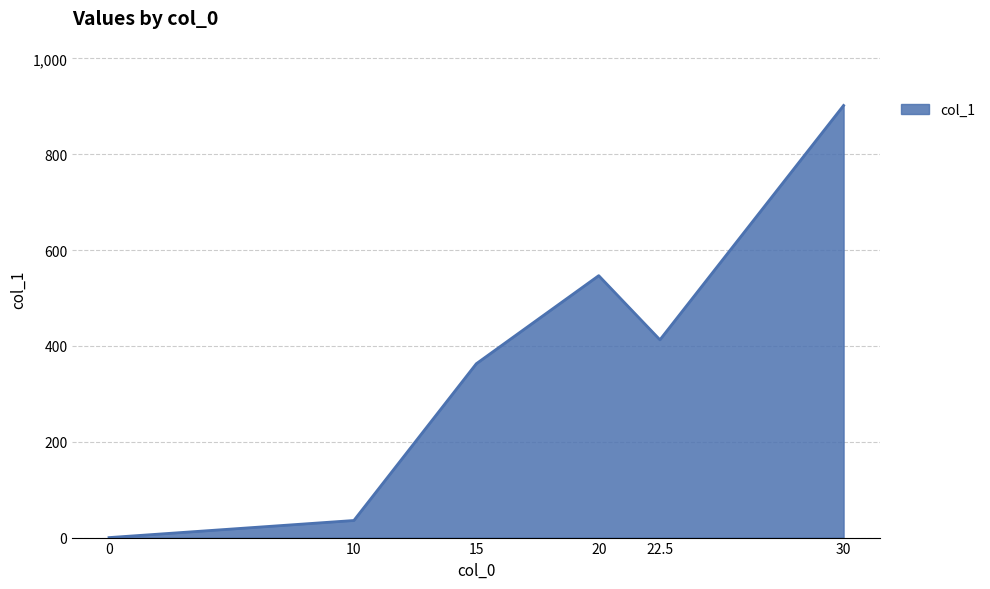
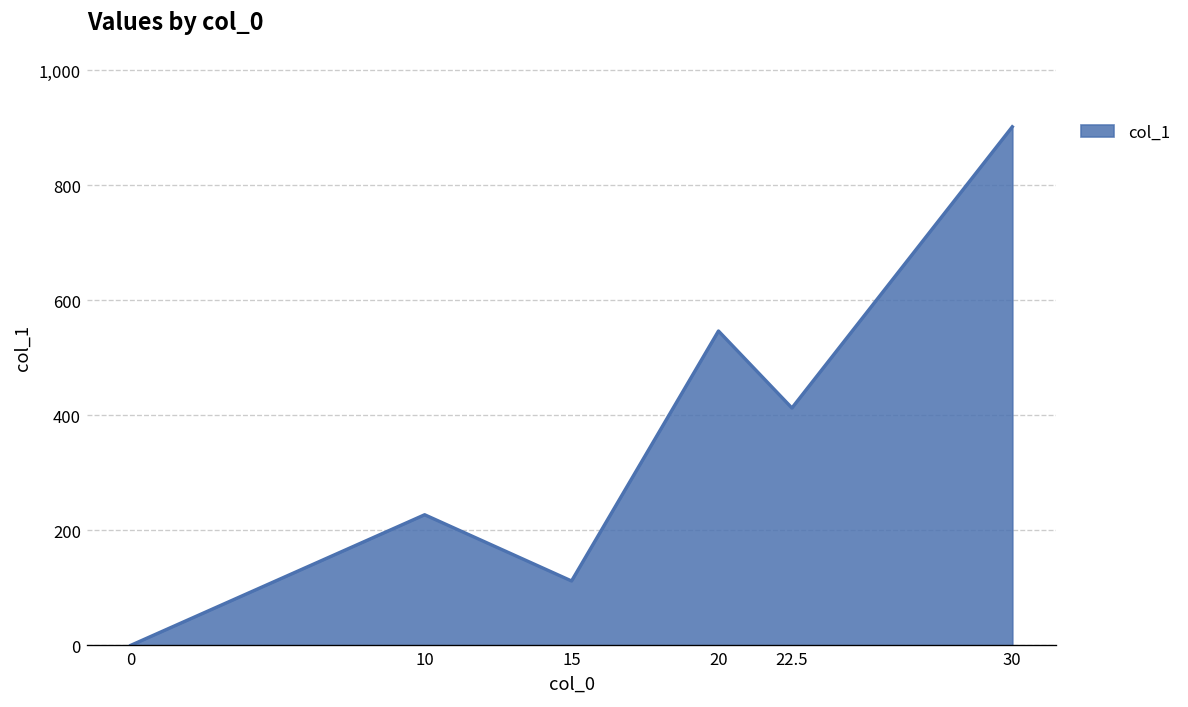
10: 40 -> 230
15: 360 -> 110
